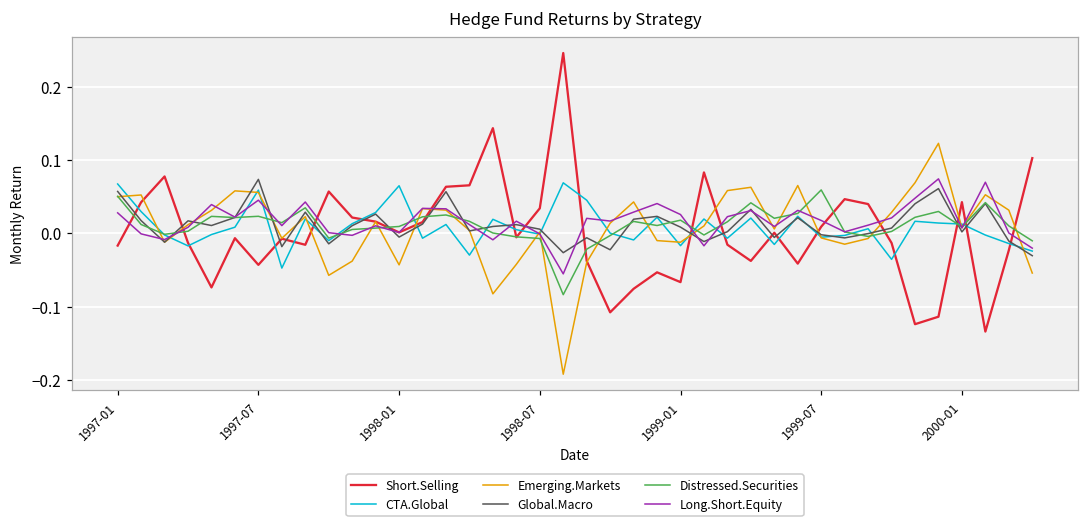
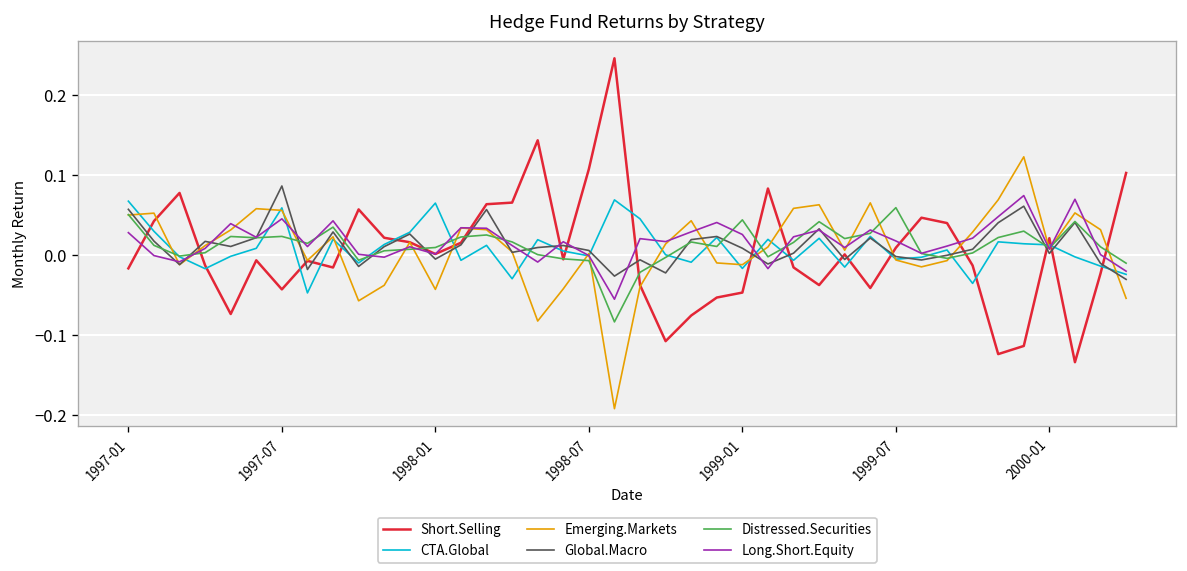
Global.Macro, 1997-07: 0.07 -> 0.09
Short.Selling, 1998-07: 0.03 -> 0.11
Short.Selling, 1999-01: -0.07 -> -0.05
Distressed.Securities, 1999-01: 0.02 -> 0.04
Short.Selling, 2000-01: 0.04 -> 0.02
